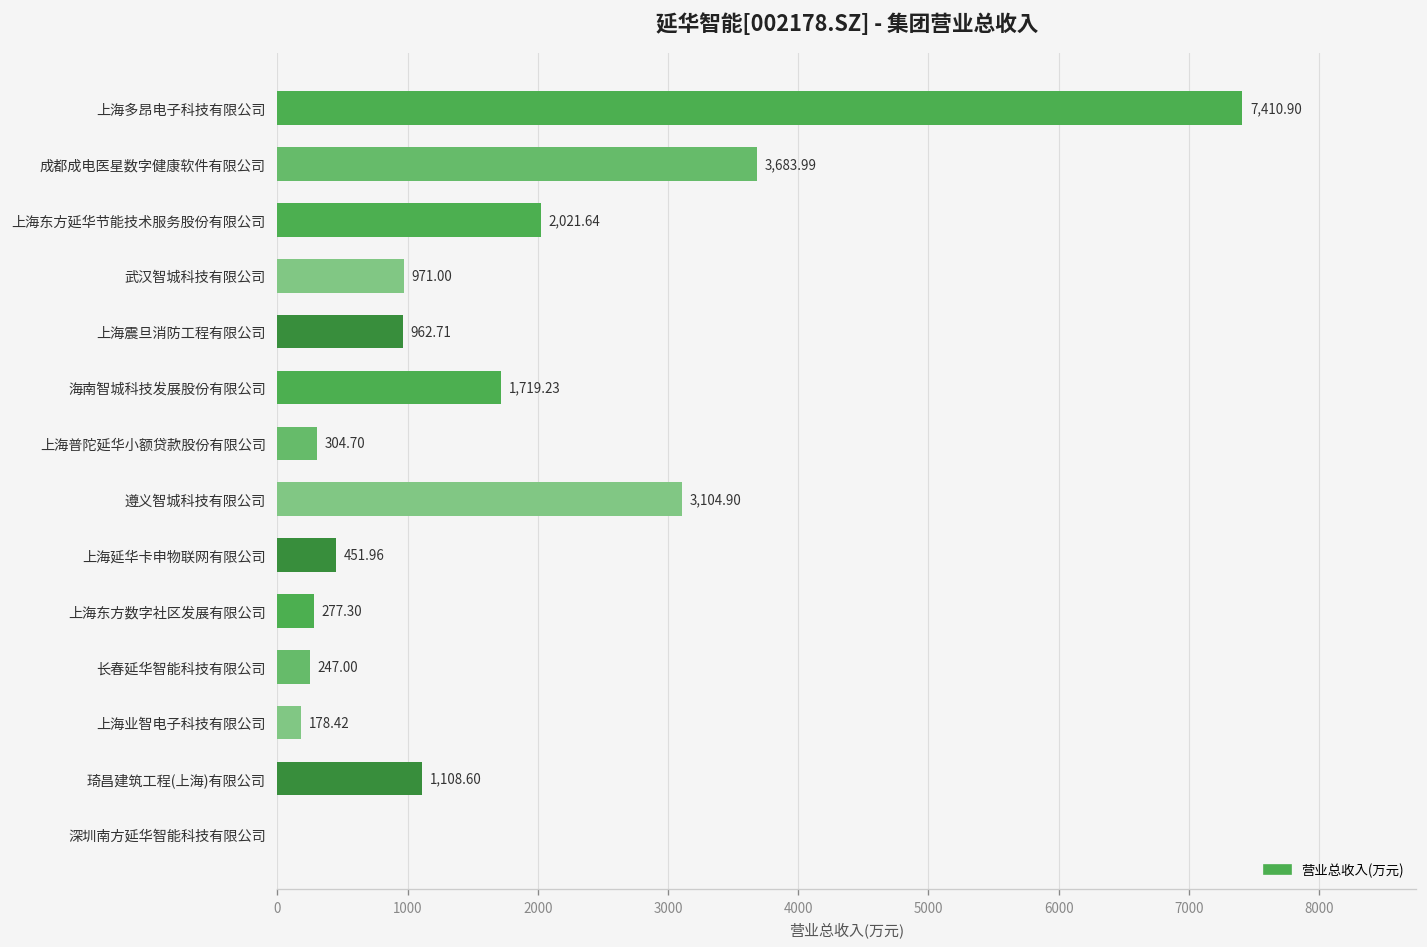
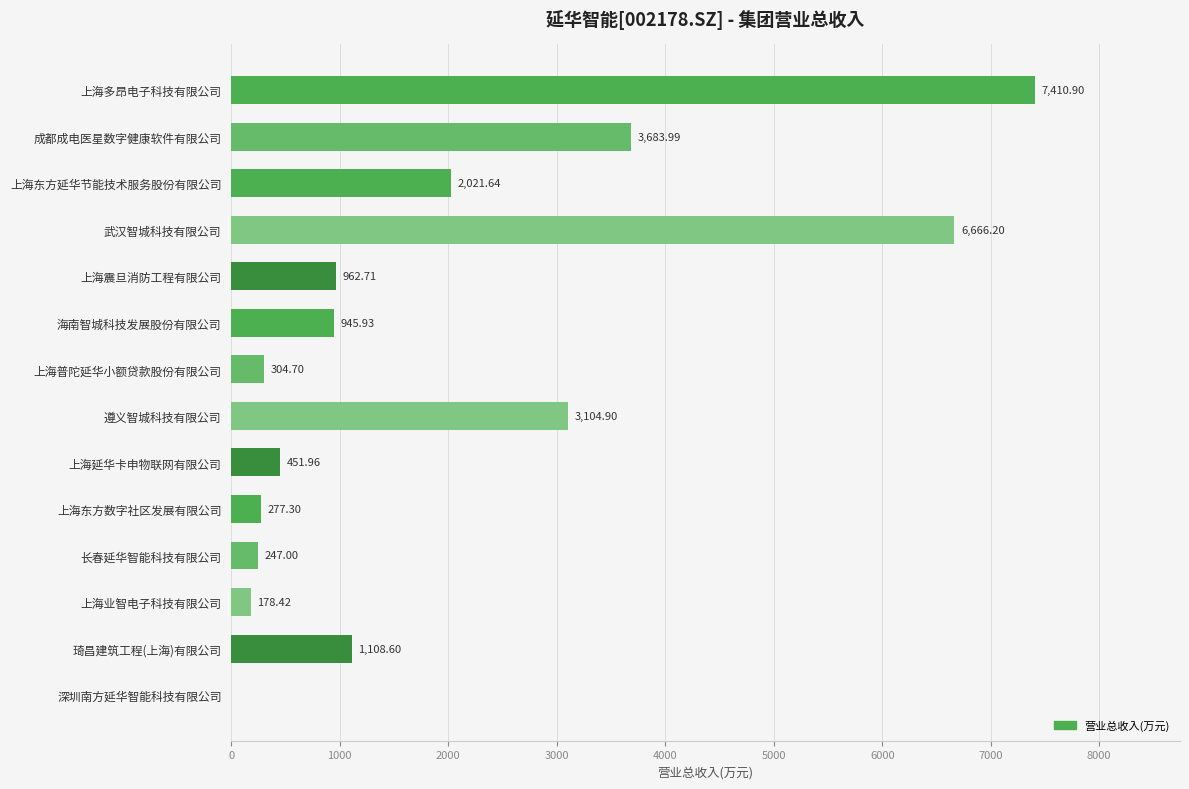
武汉智城科技有限公司: 971.00 -> 6,666.20
海南智城科技发展股份有限公司: 1,719.23 -> 945.93
